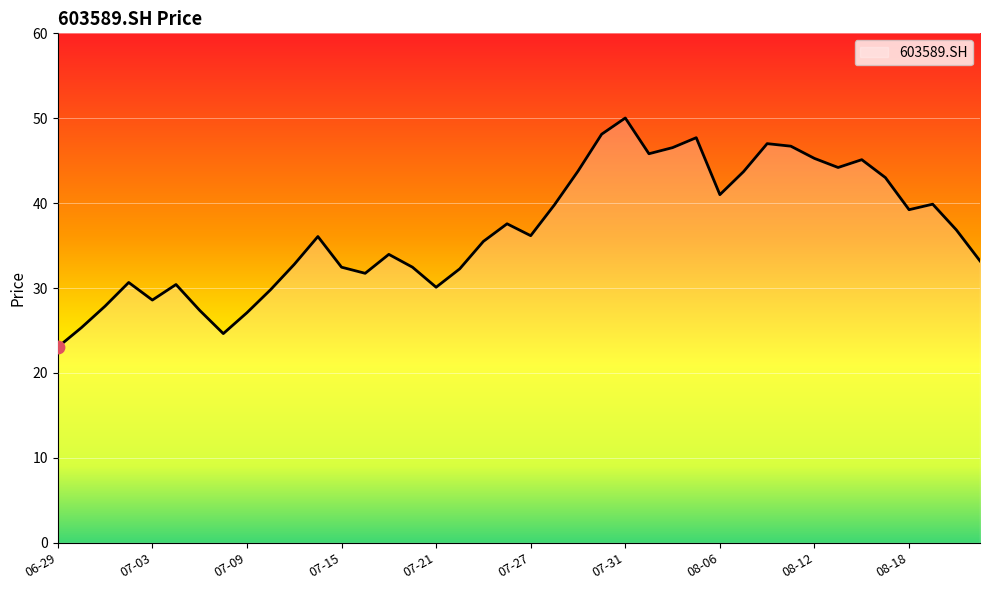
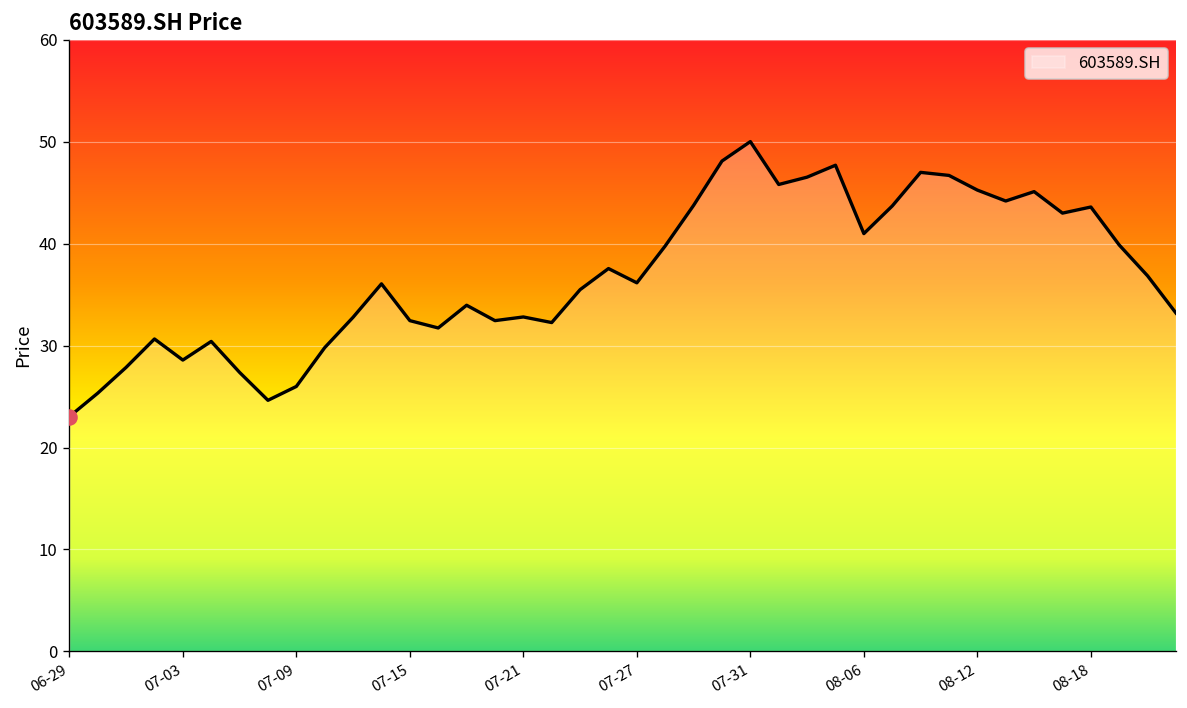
603589.SH, 07-09: 27 -> 26
603589.SH, 07-21: 30 -> 33
603589.SH, 08-18: 39 -> 44
